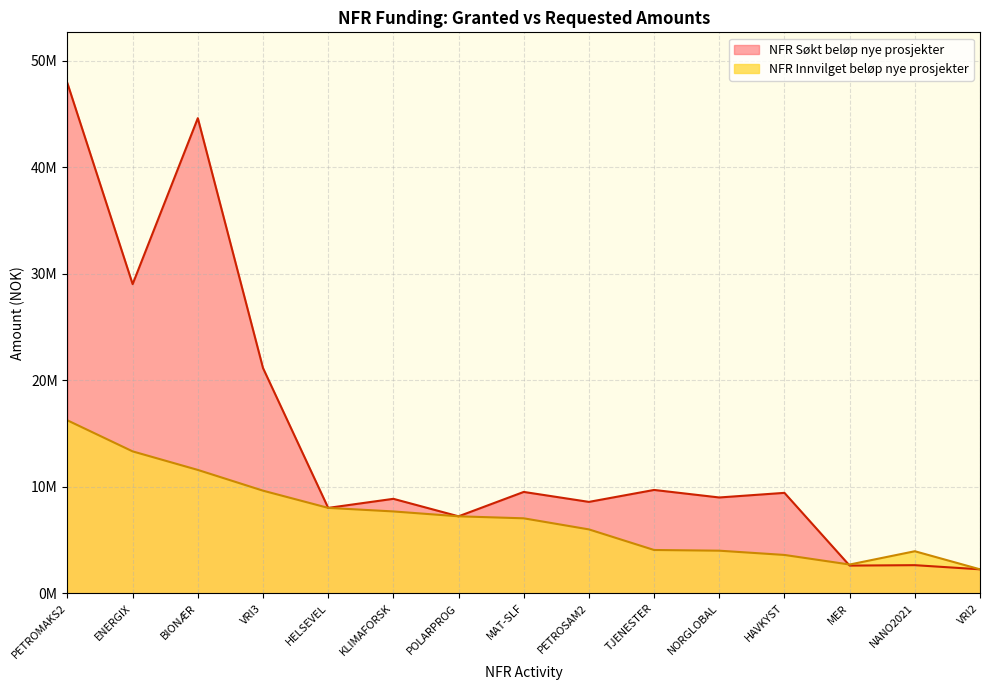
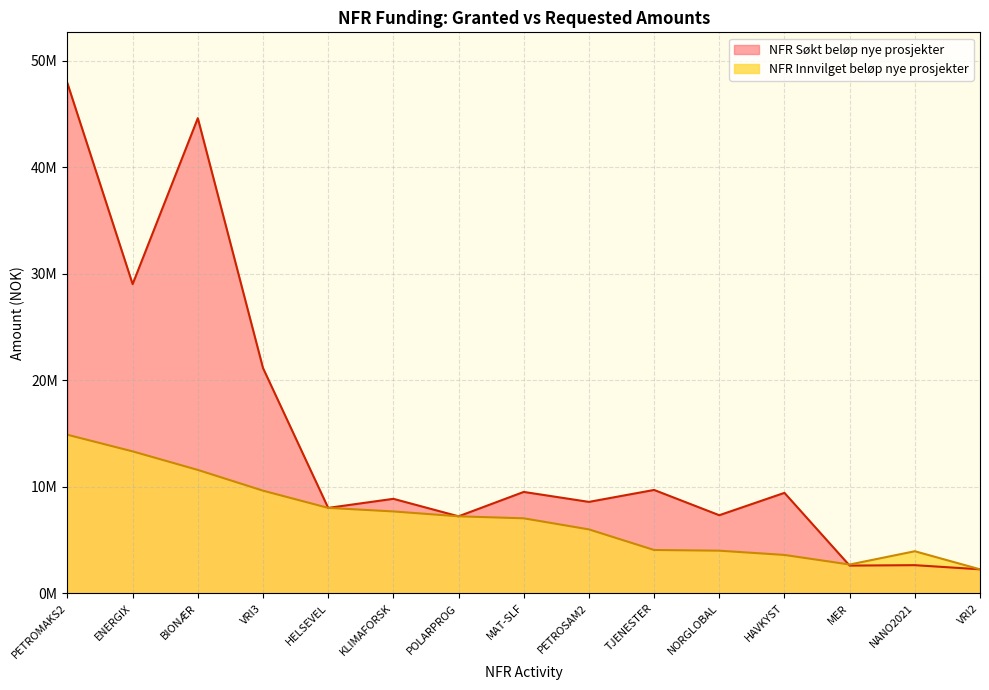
NFR Innvilget beløp nye prosjekter, PETROMAKS2: 16200000 -> 14900000
NFR Søkt beløp nye prosjekter, NORGLOBAL: 9000000 -> 7300000
